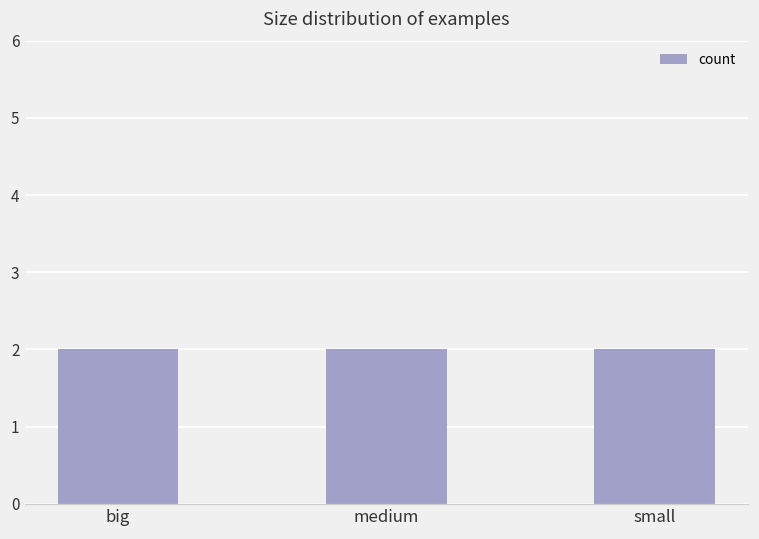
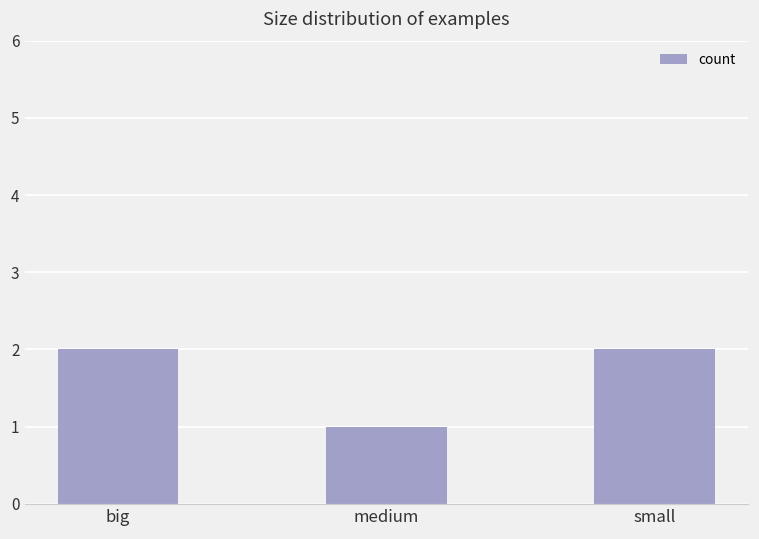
medium: 2 -> 1
